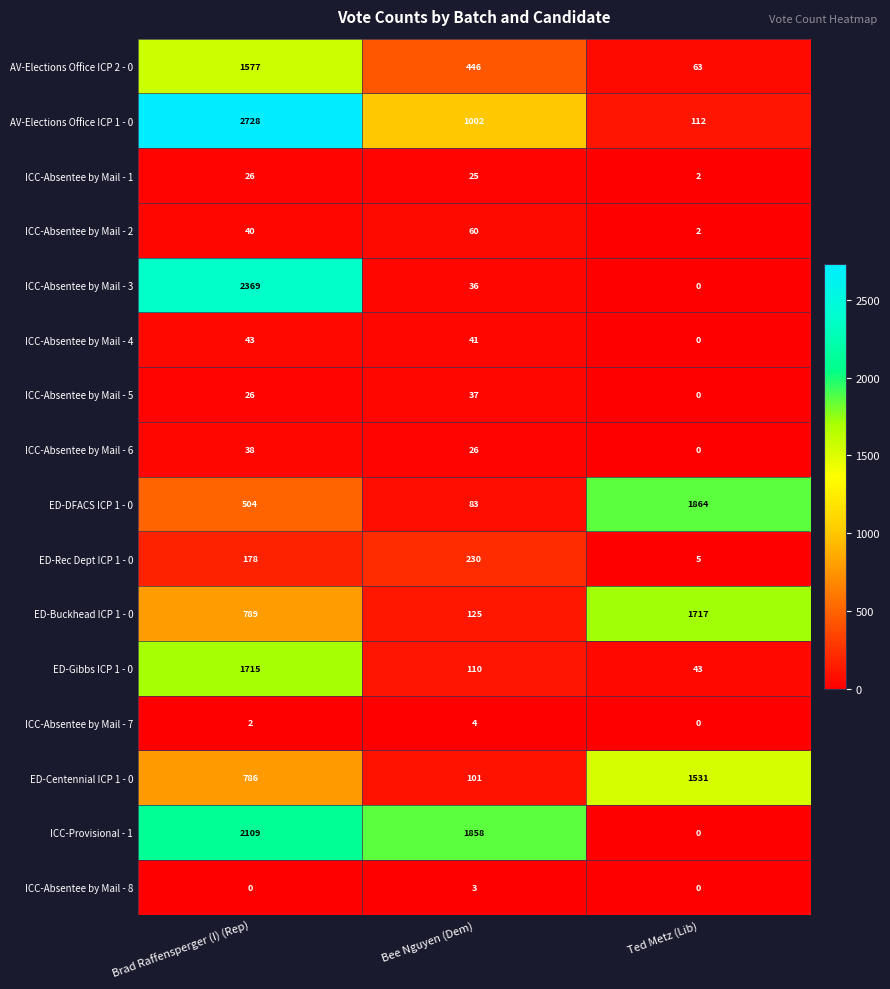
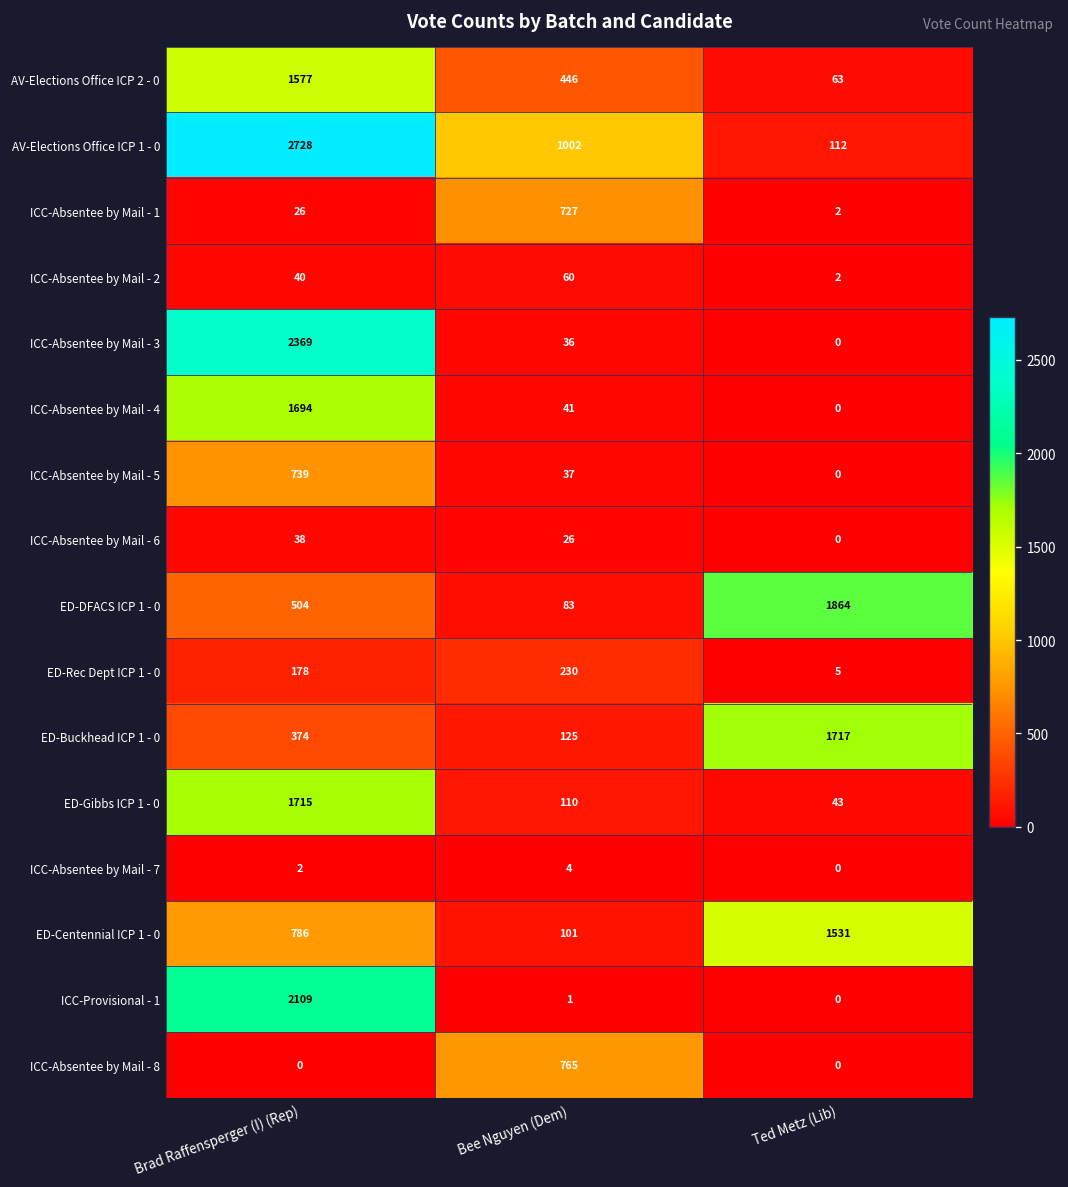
ICC-Absentee by Mail - 1, Bee Nguyen (Dem): 25 -> 727
ICC-Absentee by Mail - 4, Brad Raffensperger (I) (Rep): 43 -> 1694
ICC-Absentee by Mail - 5, Brad Raffensperger (I) (Rep): 26 -> 739
ED-Buckhead ICP 1 - 0, Brad Raffensperger (I) (Rep): 789 -> 374
ICC-Provisional - 1, Bee Nguyen (Dem): 1858 -> 1
ICC-Absentee by Mail - 8, Bee Nguyen (Dem): 3 -> 765
